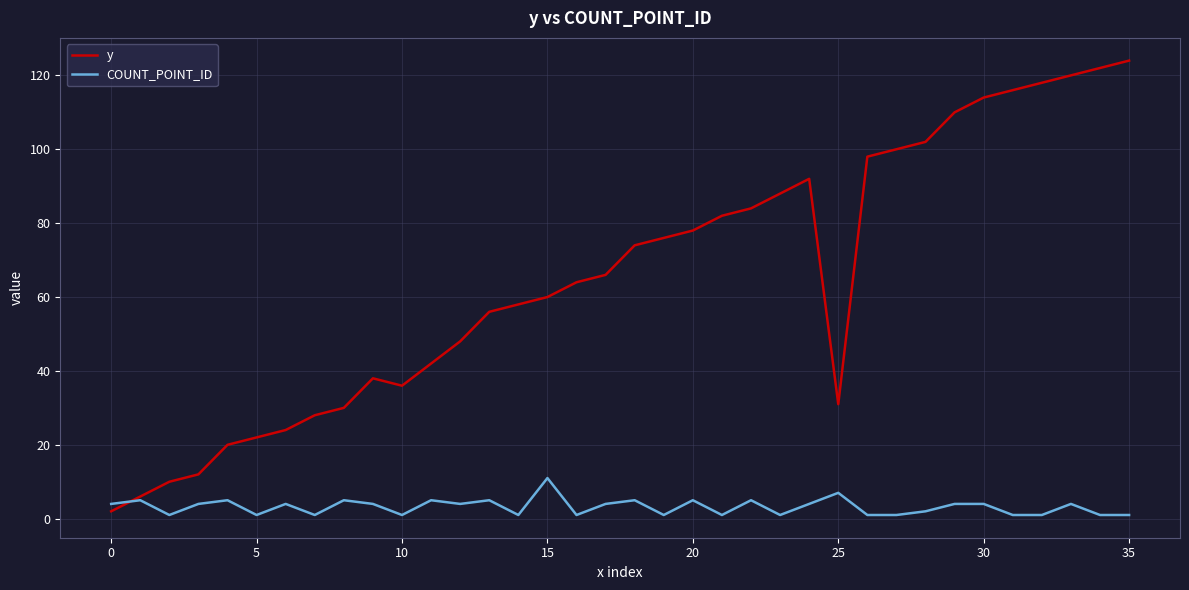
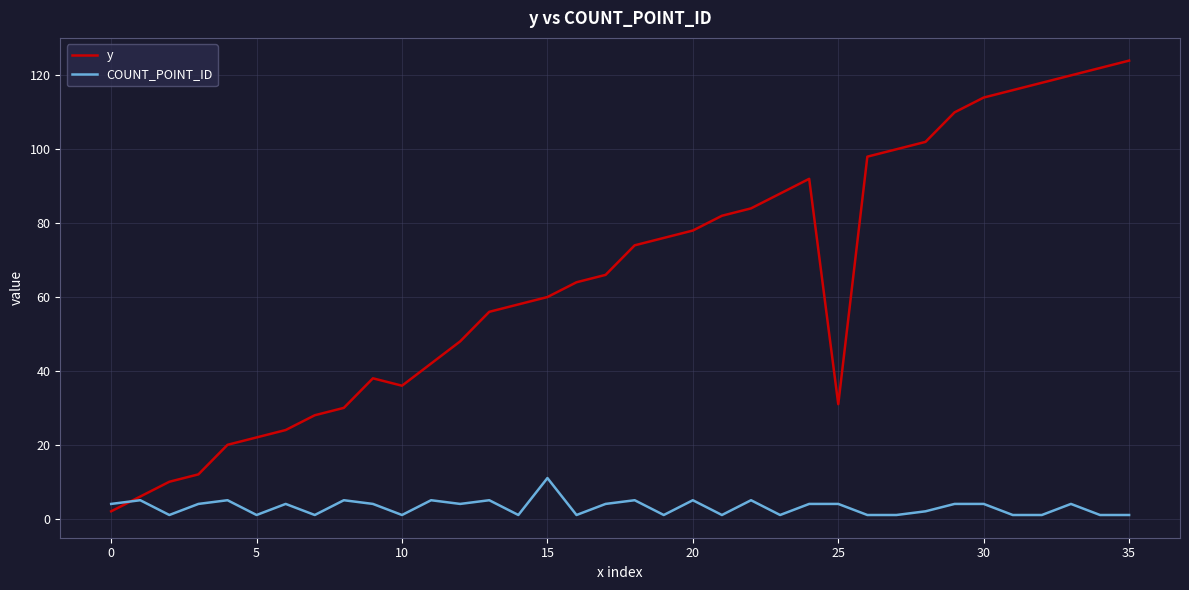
COUNT_POINT_ID, 25: 7 -> 4
